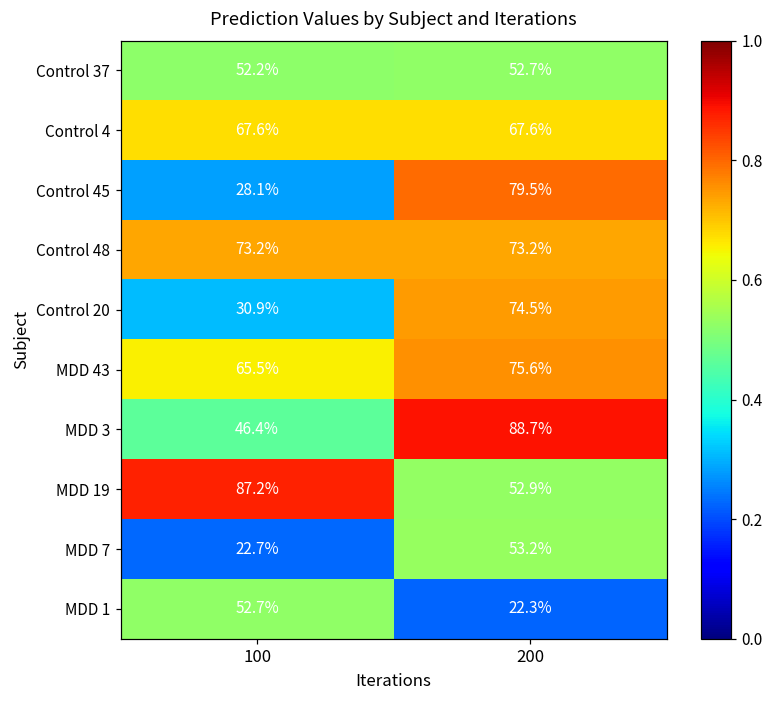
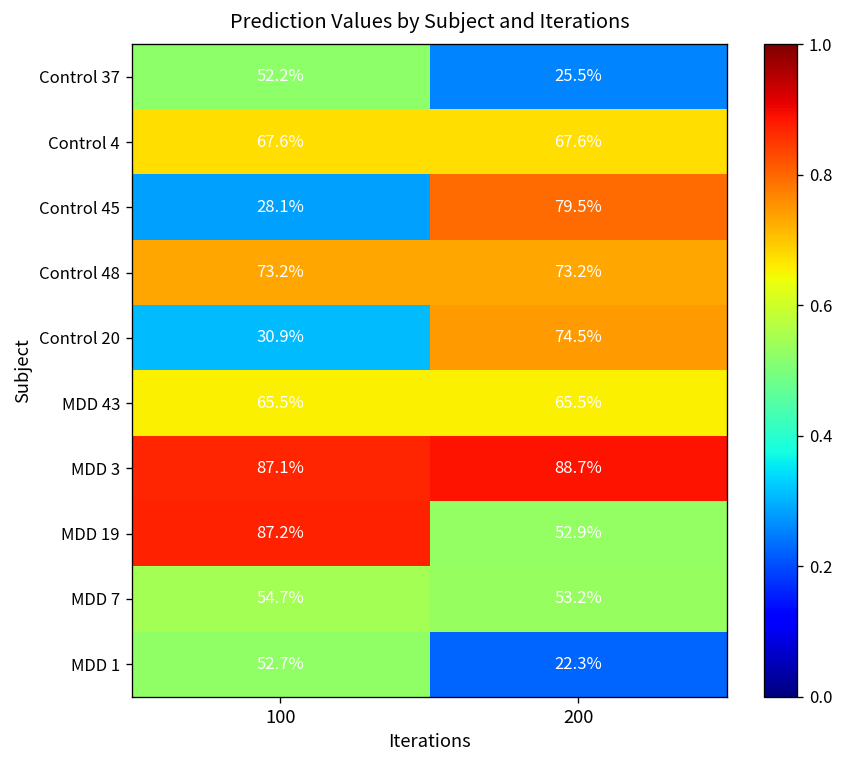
Control 37, 200: 52.7% -> 25.5%
MDD 43, 200: 75.6% -> 65.5%
MDD 3, 100: 46.4% -> 87.1%
MDD 7, 100: 22.7% -> 54.7%
